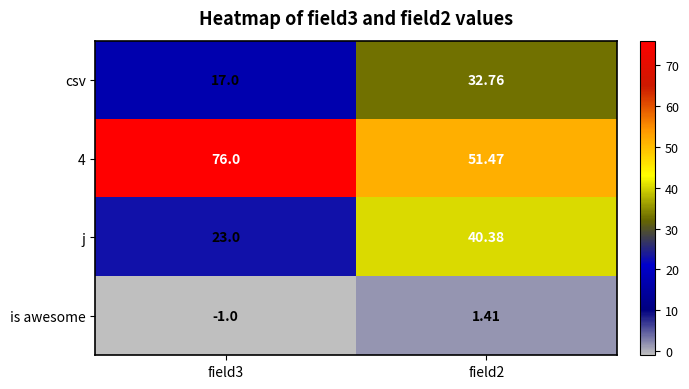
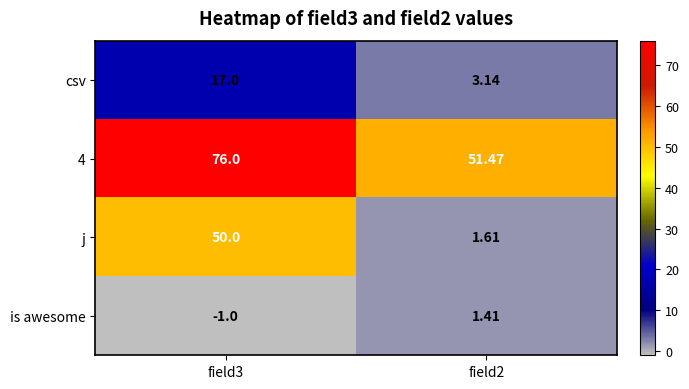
csv, field2: 32.76 -> 3.14
j, field3: 23.0 -> 50.0
j, field2: 40.38 -> 1.61
